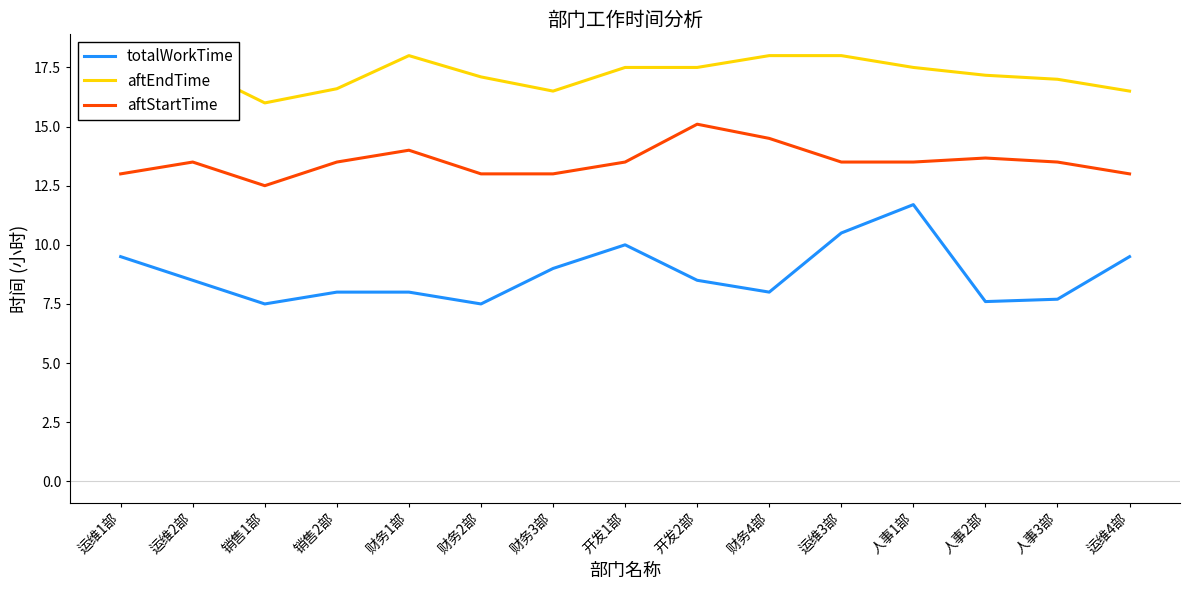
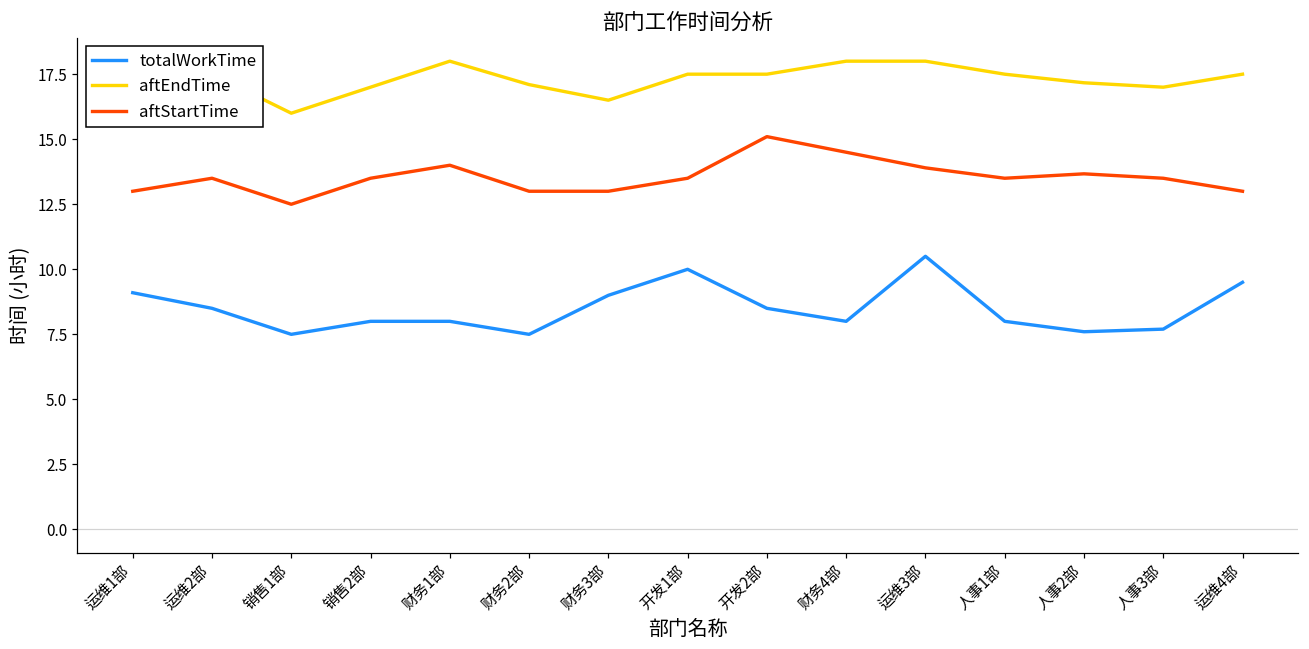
totalWorkTime, 运维1部: 9.5 -> 9.1
aftEndTime, 销售2部: 16.6 -> 17.0
aftStartTime, 运维3部: 13.5 -> 13.9
totalWorkTime, 人事1部: 11.7 -> 8.0
aftEndTime, 运维4部: 16.5 -> 17.5
